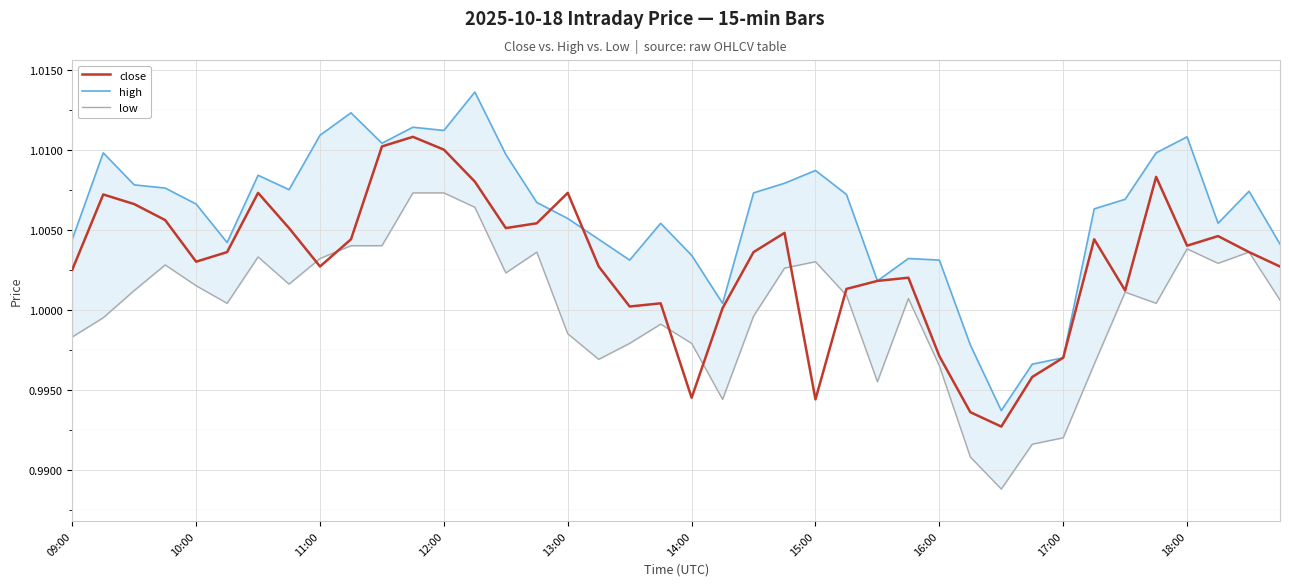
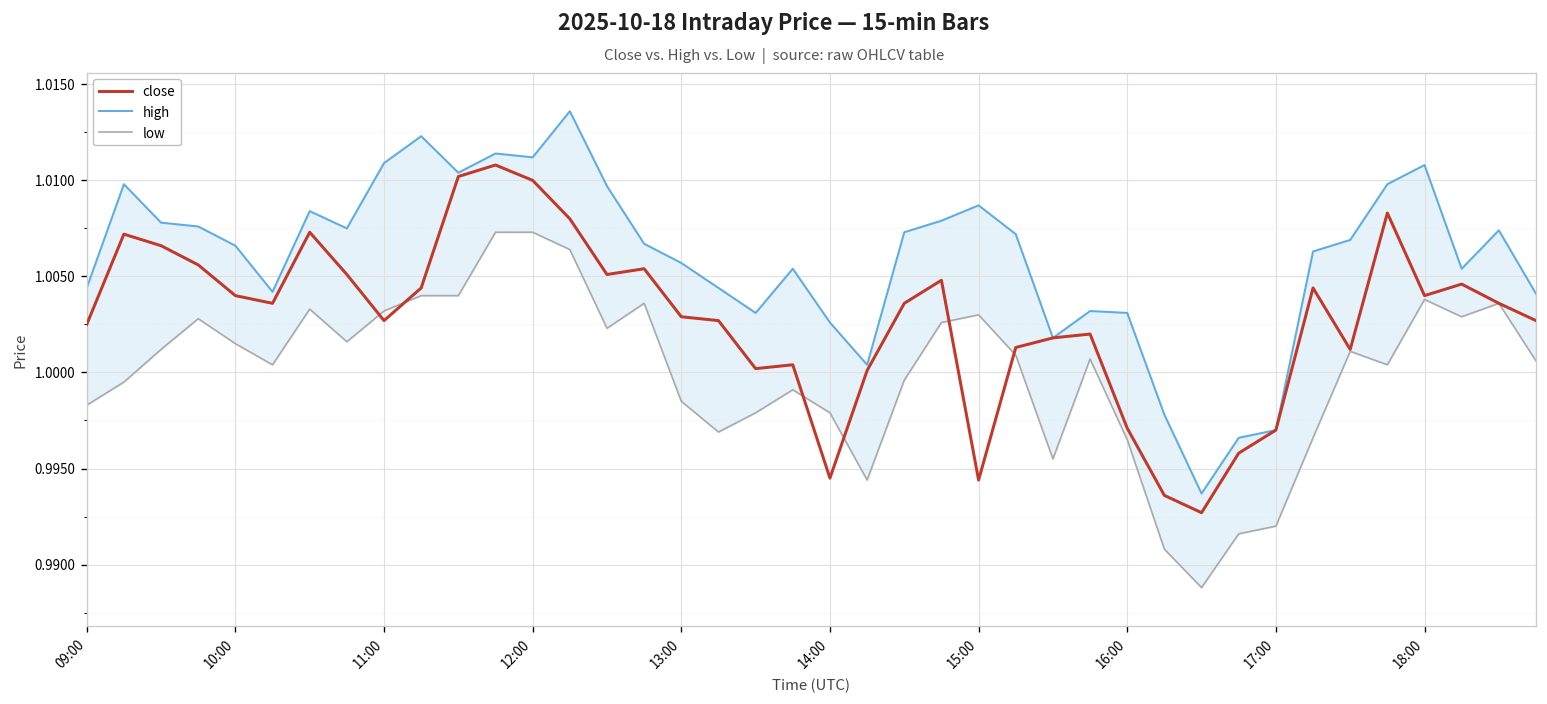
close, 10:00: 1.003 -> 1.004
close, 13:00: 1.0073 -> 1.0029
high, 14:00: 1.0034 -> 1.0026
